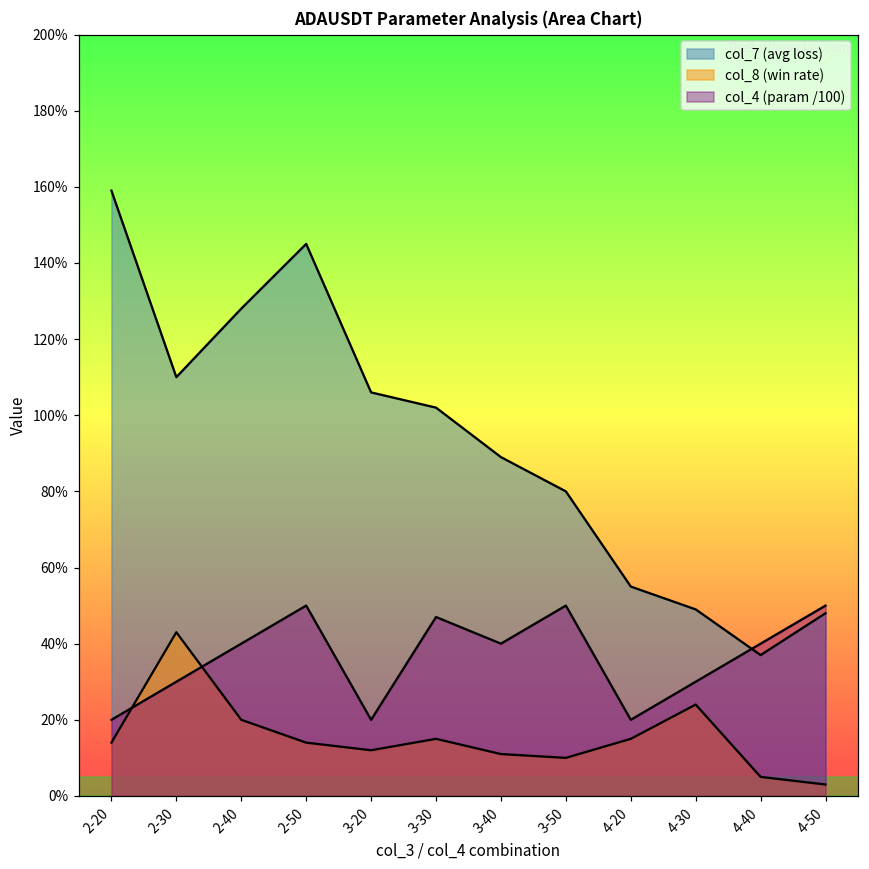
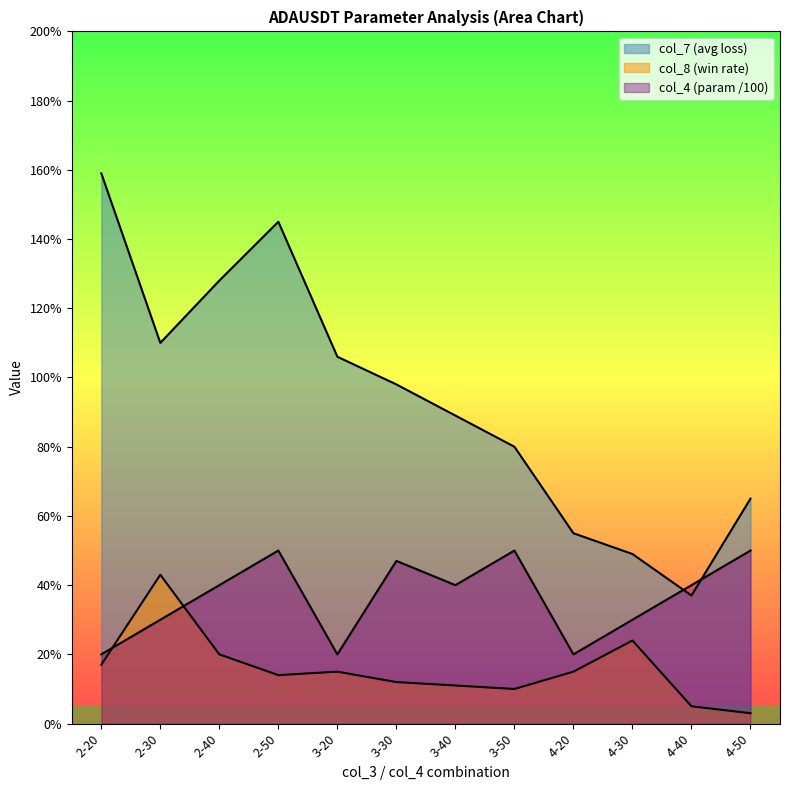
col_8 (win rate), 2-20: 14% -> 17%
col_8 (win rate), 3-20: 12% -> 15%
col_7 (avg loss), 3-30: 102% -> 98%
col_8 (win rate), 3-30: 15% -> 12%
col_7 (avg loss), 4-50: 48% -> 65%
